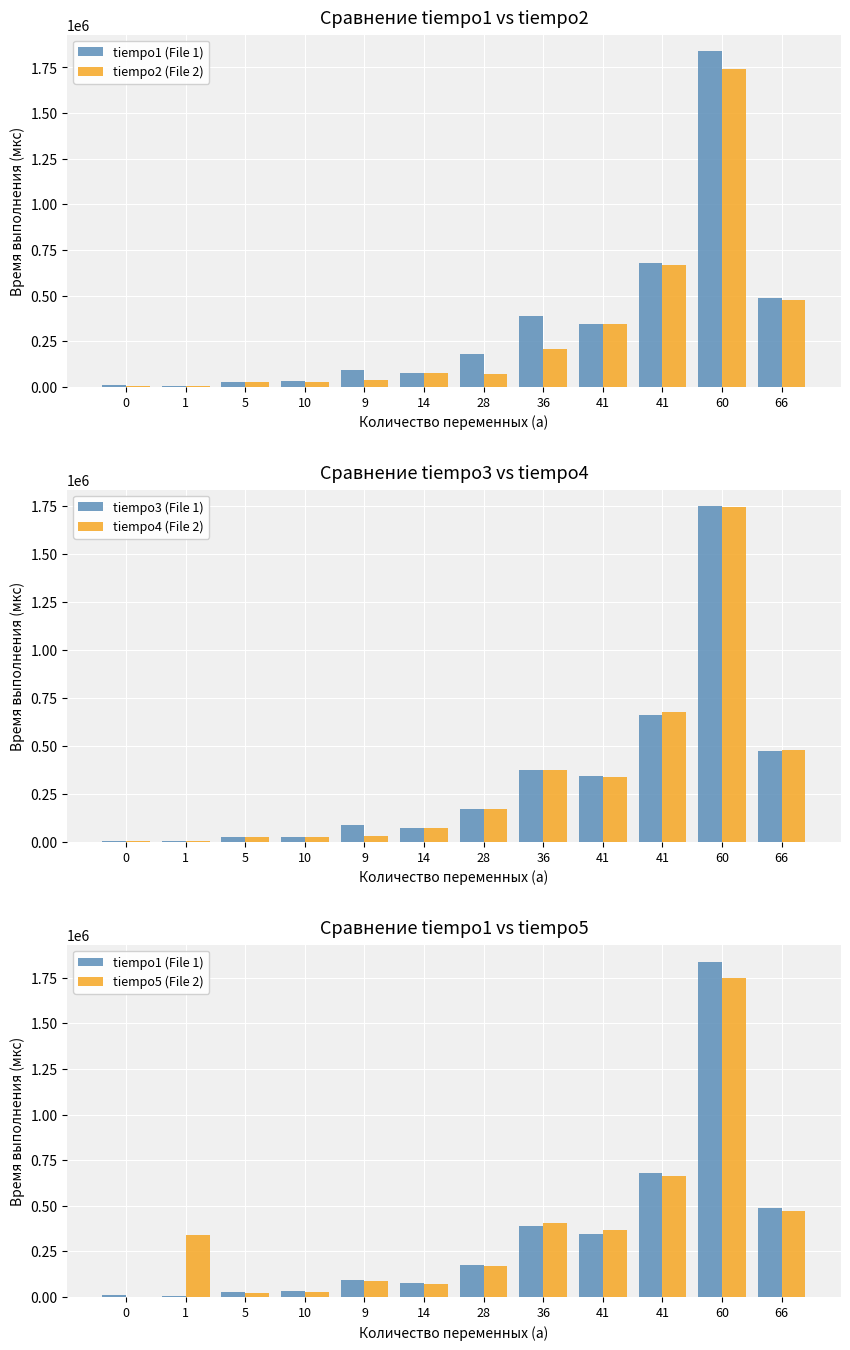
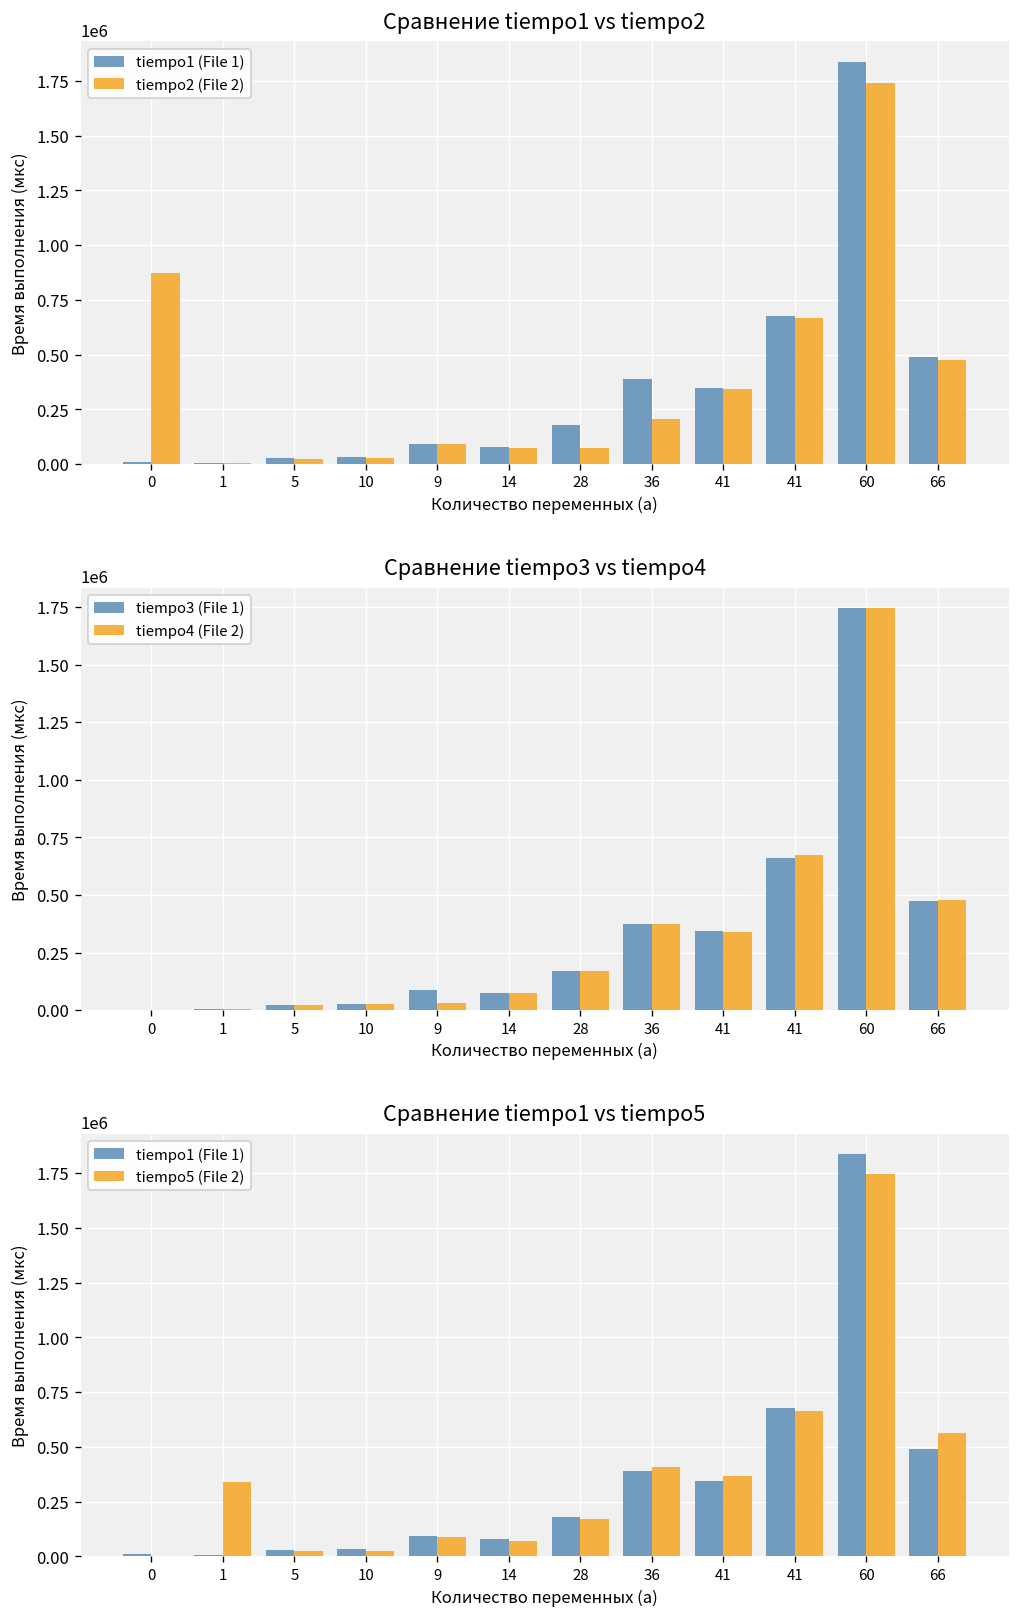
Сравнение tiempo1 vs tiempo2, tiempo2 (File 2), 0: 0 -> 870000
Сравнение tiempo1 vs tiempo2, tiempo2 (File 2), 9: 40000 -> 90000
Сравнение tiempo1 vs tiempo5, tiempo5 (File 2), 66: 470000 -> 560000
